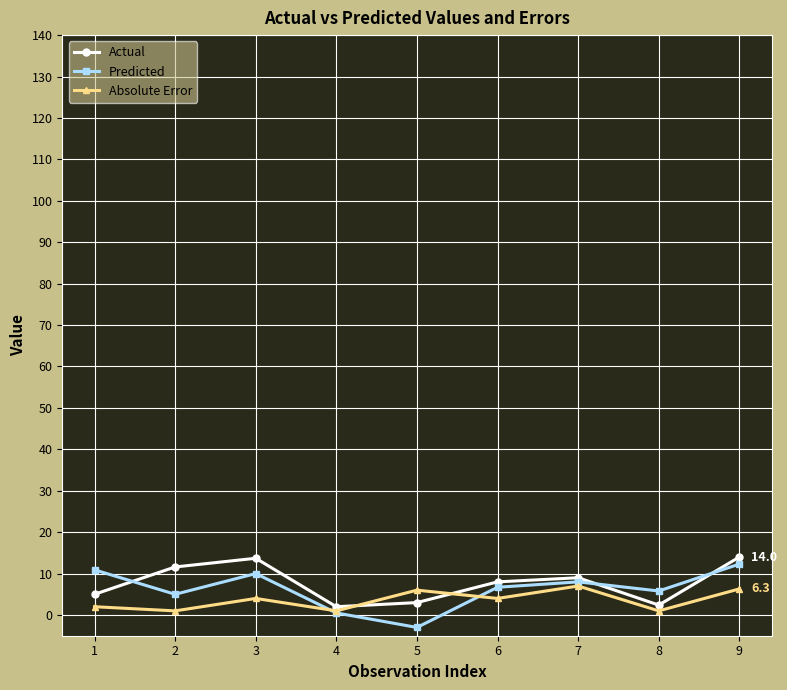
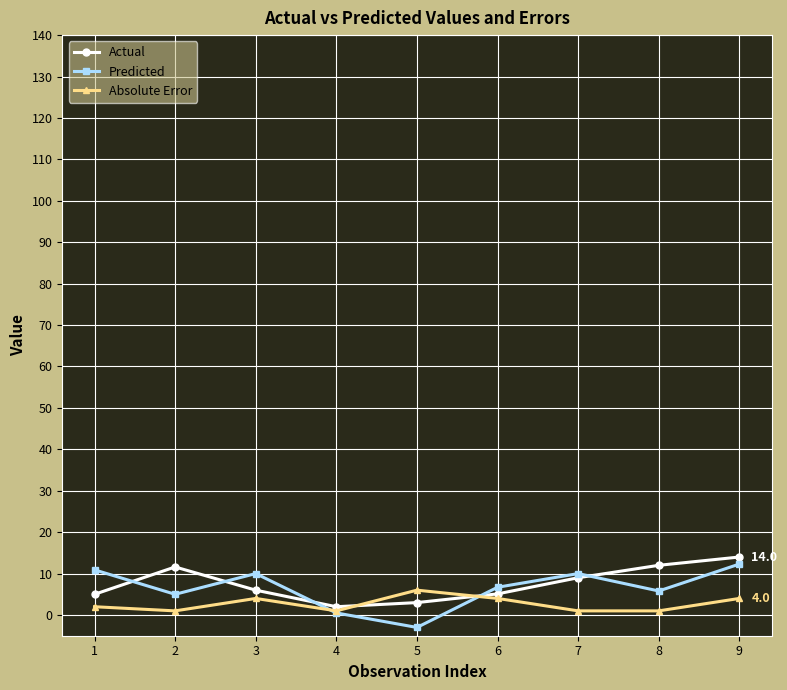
Actual, 3: 14 -> 6
Actual, 6: 8 -> 5
Predicted, 7: 8 -> 10
Absolute Error, 7: 7 -> 1
Actual, 8: 2 -> 12
Absolute Error, 9: 6.3 -> 4.0
